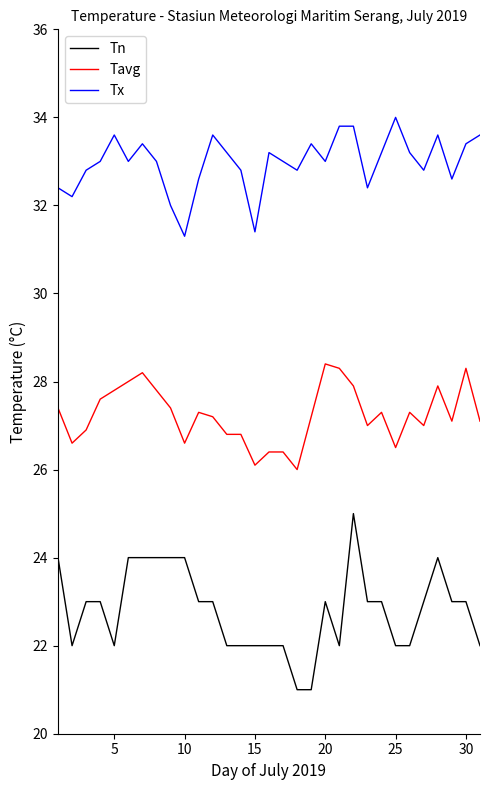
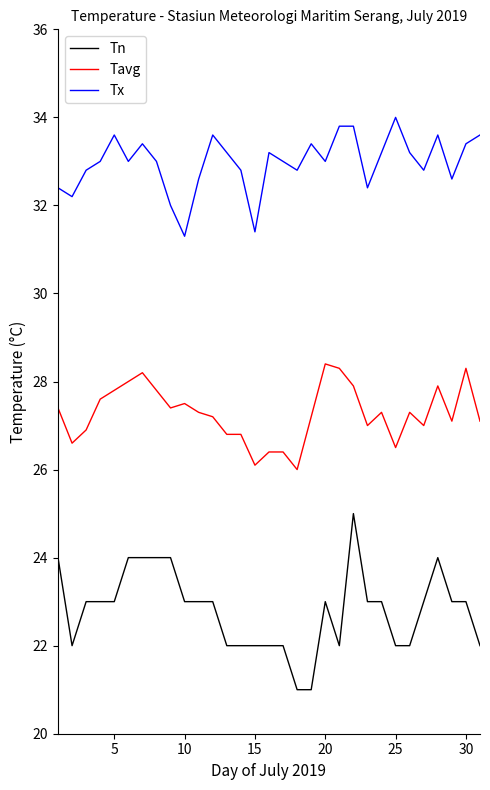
Tn, 5: 22 -> 23
Tn, 10: 24 -> 23
Tavg, 10: 26.6 -> 27.5
